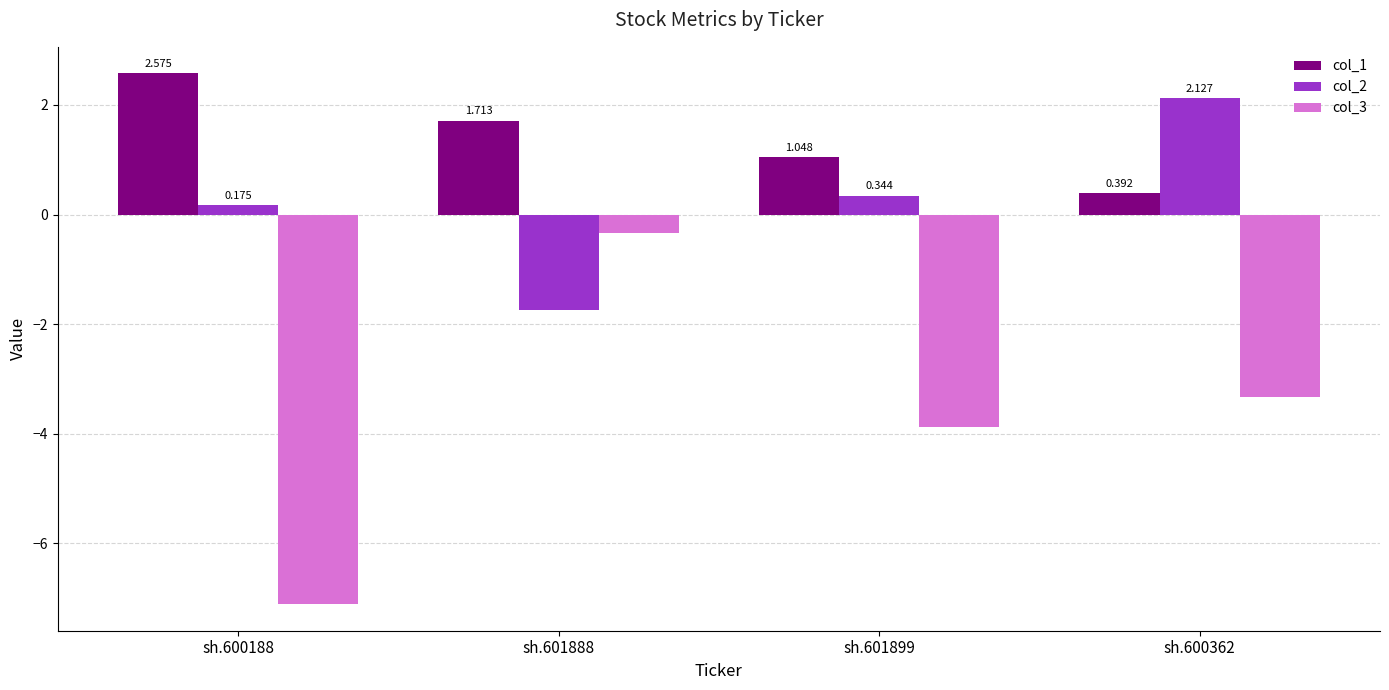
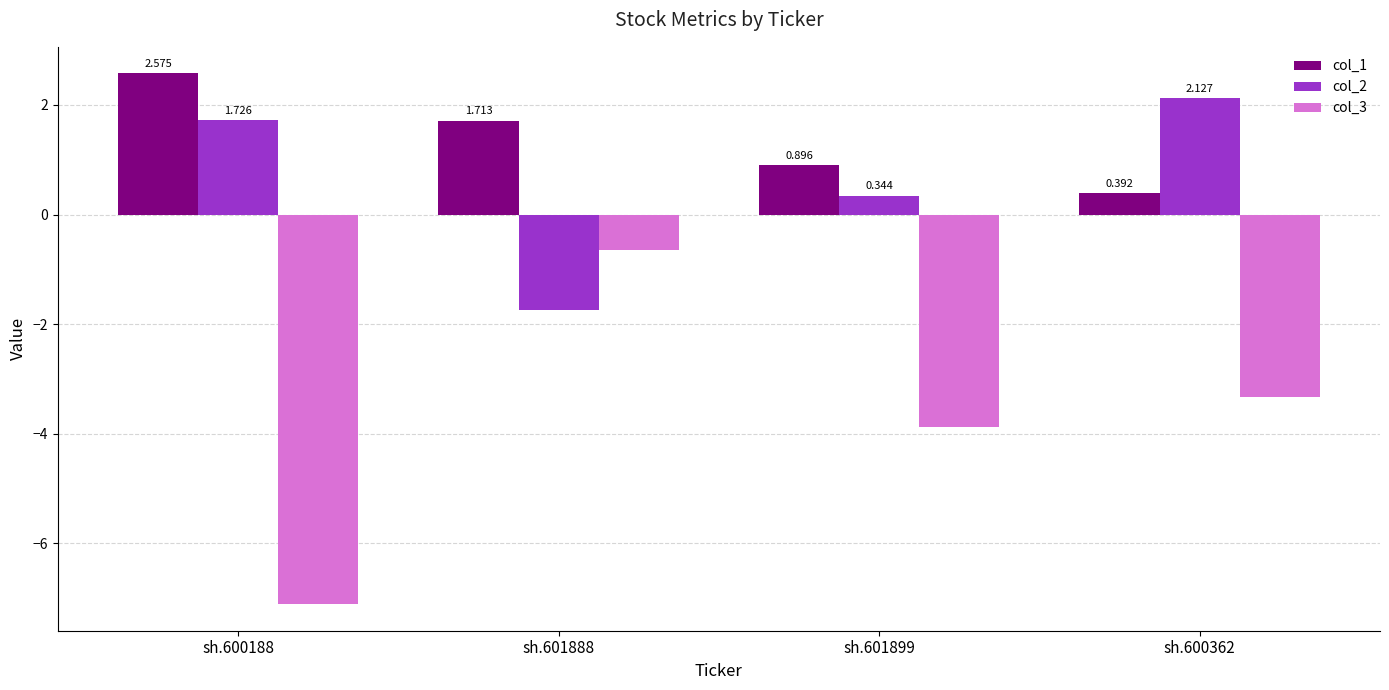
col_2, sh.600188: 0.175 -> 1.726
col_3, sh.601888: -0.3 -> -0.6
col_1, sh.601899: 1.048 -> 0.896
